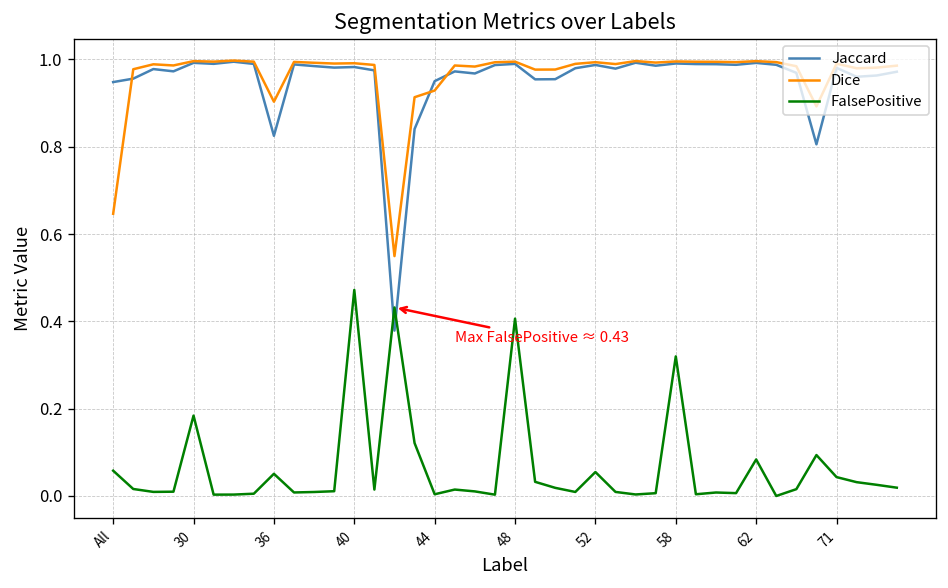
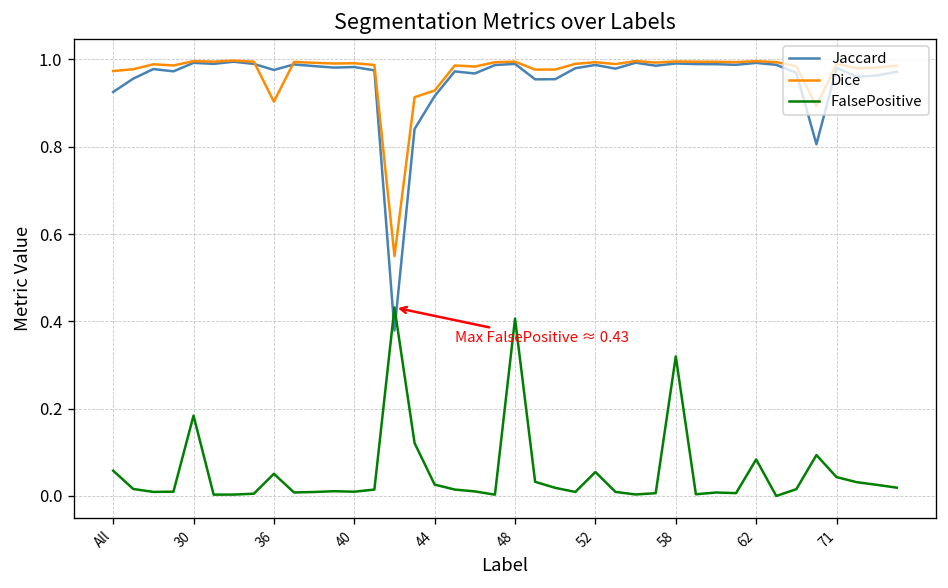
Jaccard, All: 0.95 -> 0.93
Dice, All: 0.65 -> 0.97
Jaccard, 36: 0.83 -> 0.98
FalsePositive, 40: 0.47 -> 0.01
Jaccard, 44: 0.95 -> 0.92
FalsePositive, 44: 0.00 -> 0.03
